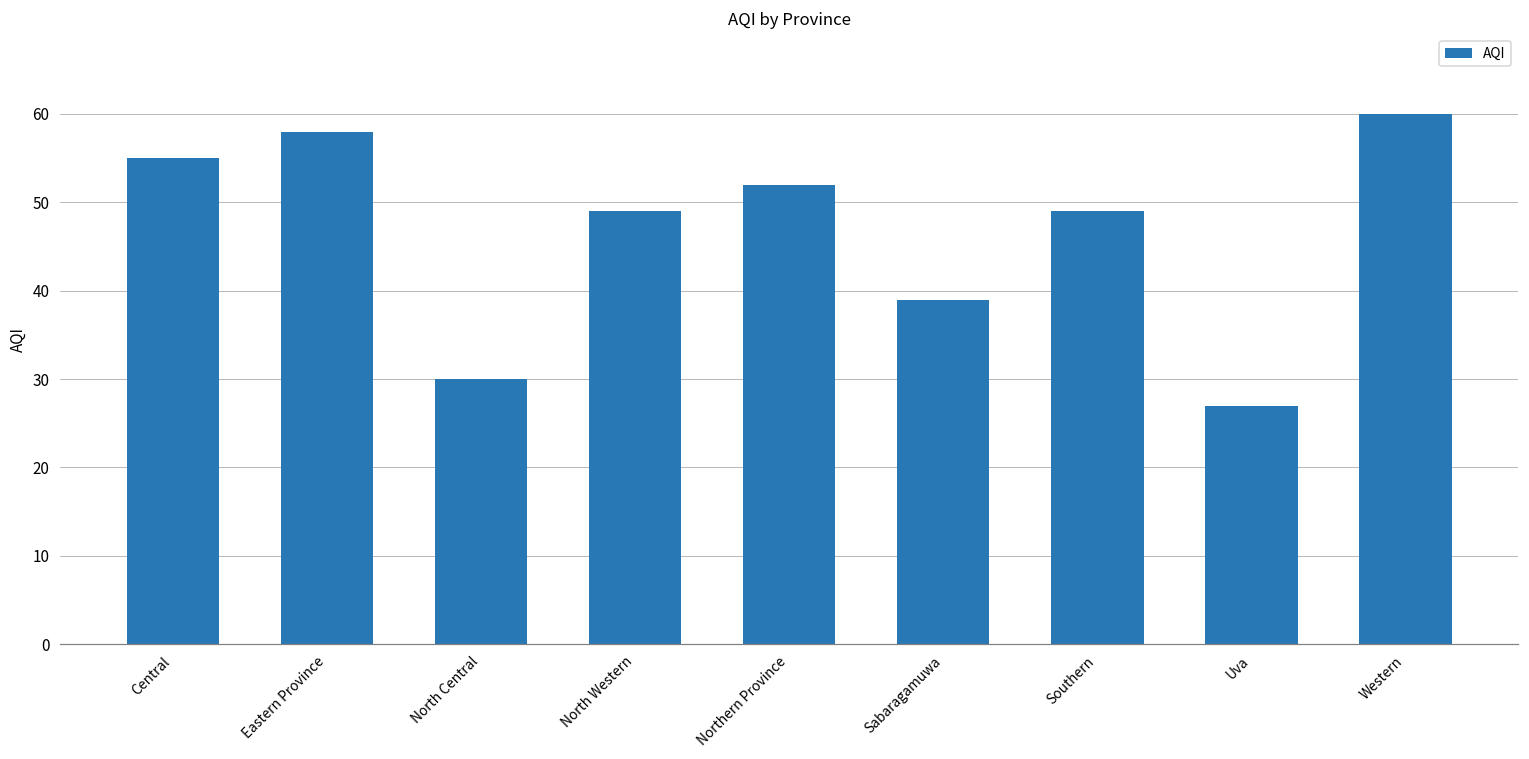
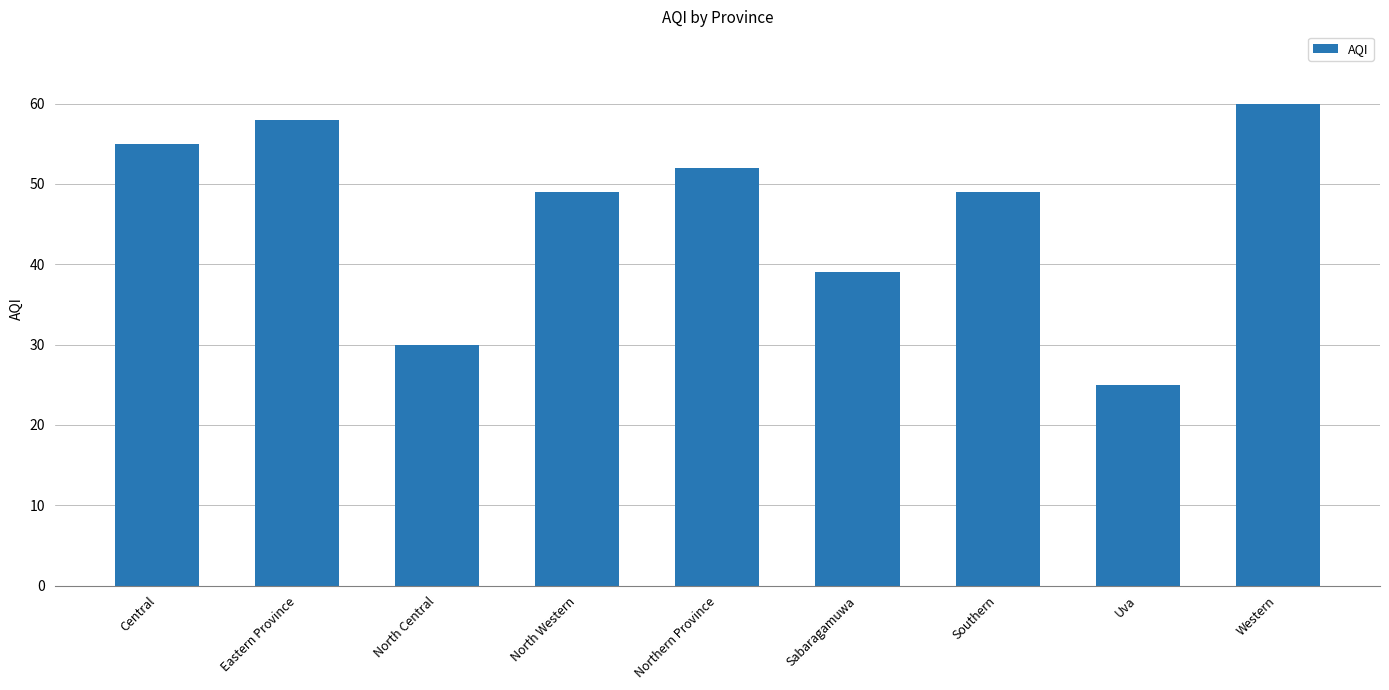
Uva: 27 -> 25
